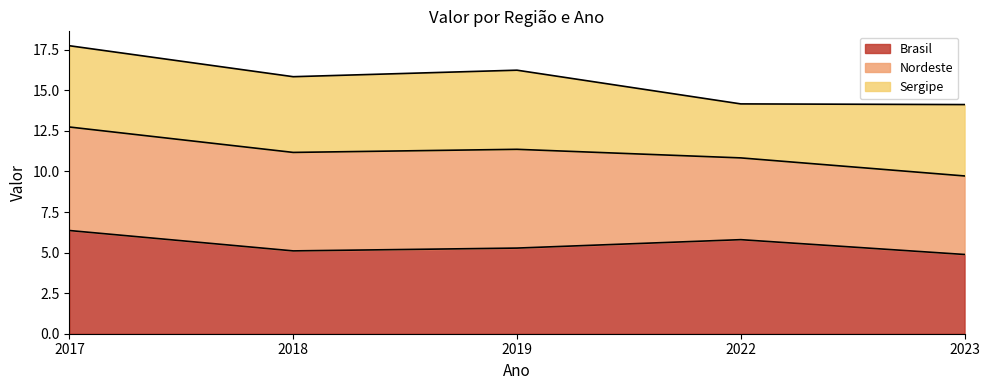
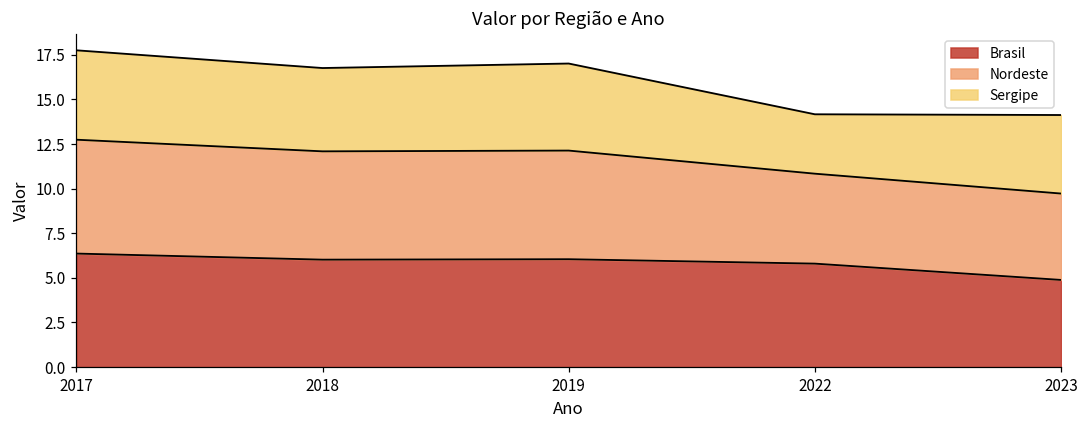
Brasil, 2018: 5.1 -> 6.0
Brasil, 2019: 5.3 -> 6.0
